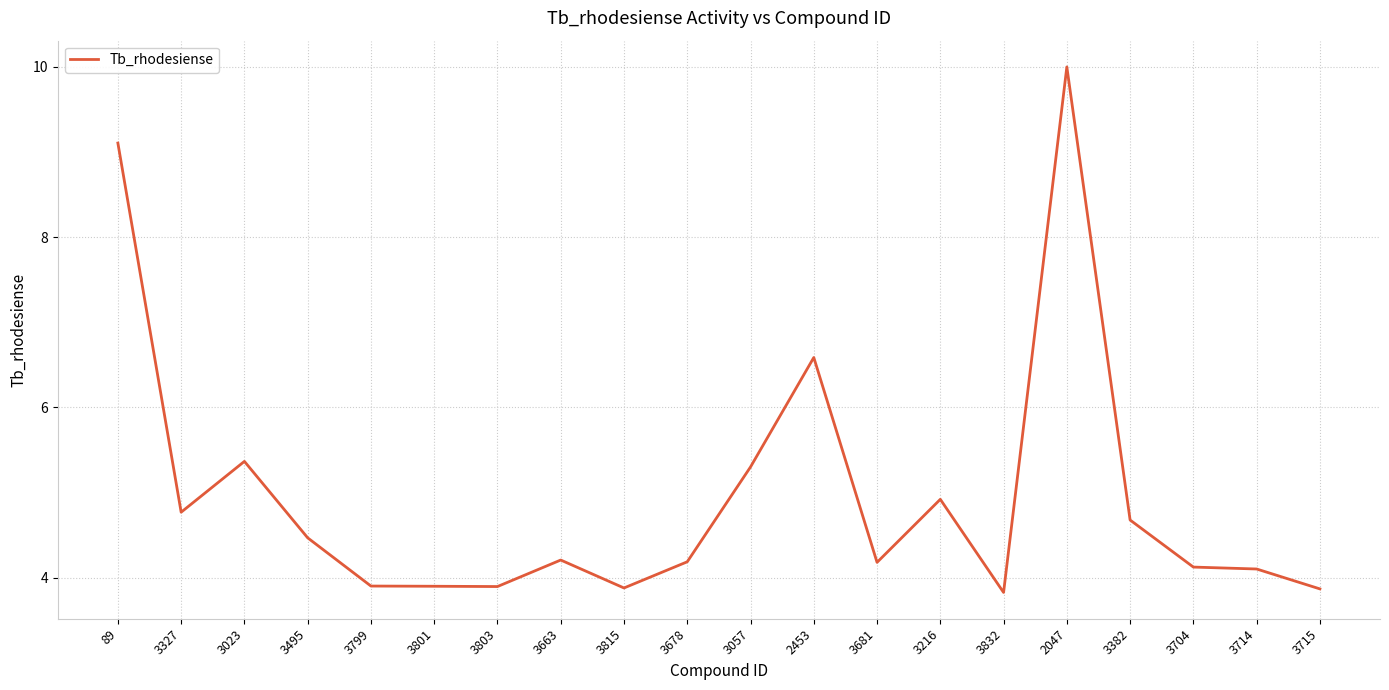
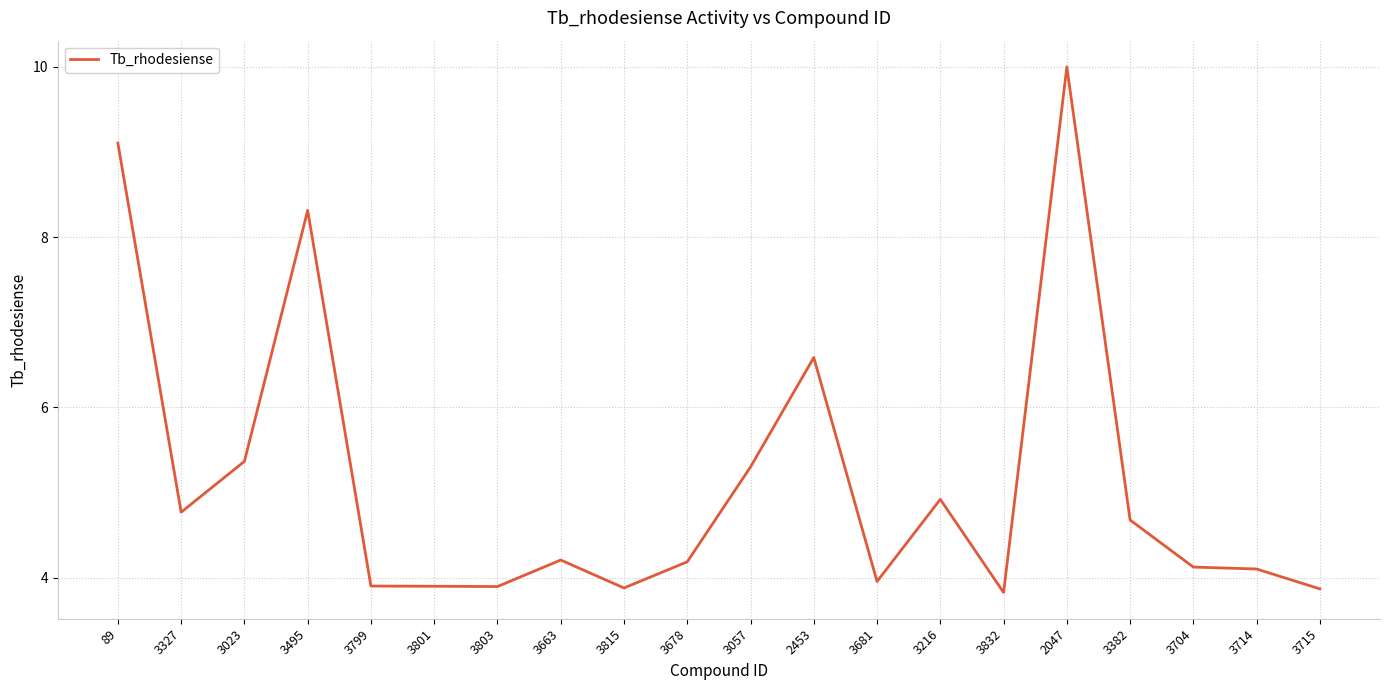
3495: 4.5 -> 8.3
3681: 4.2 -> 4.0
